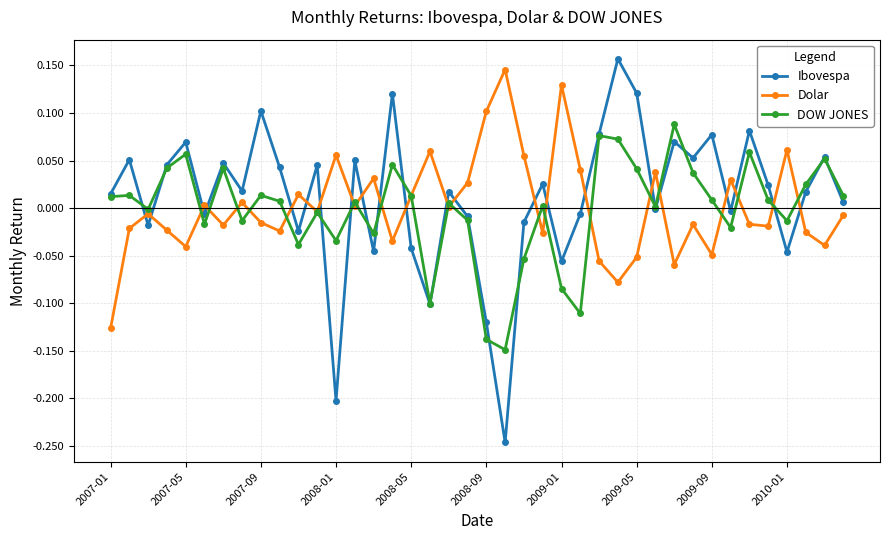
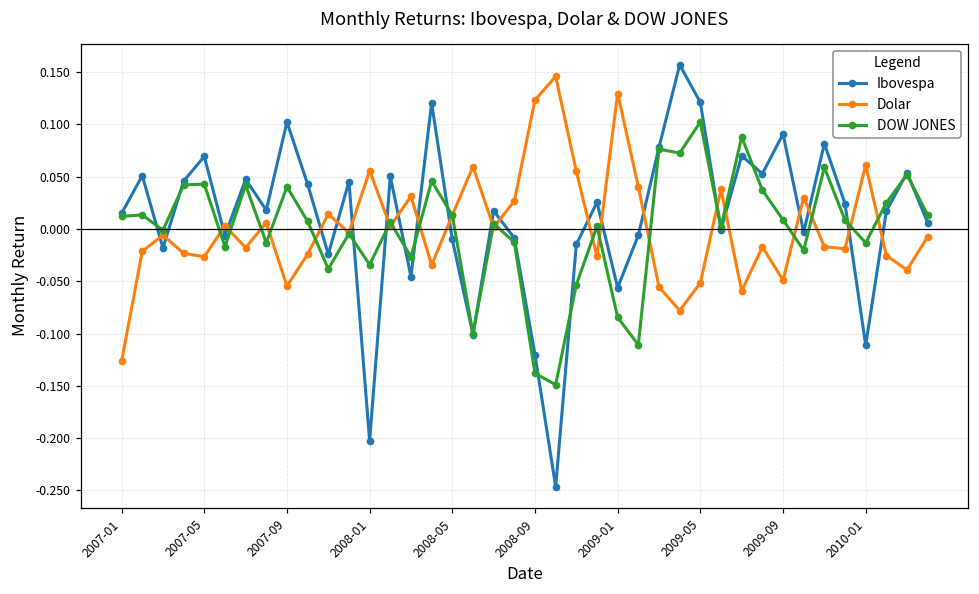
Dolar, 2007-05: -0.04 -> -0.03
DOW JONES, 2007-05: 0.06 -> 0.04
Dolar, 2007-09: -0.02 -> -0.05
DOW JONES, 2007-09: 0.01 -> 0.04
Ibovespa, 2008-05: -0.04 -> -0.01
Dolar, 2008-09: 0.10 -> 0.12
DOW JONES, 2009-05: 0.04 -> 0.10
Ibovespa, 2009-09: 0.08 -> 0.09
Ibovespa, 2010-01: -0.05 -> -0.11
